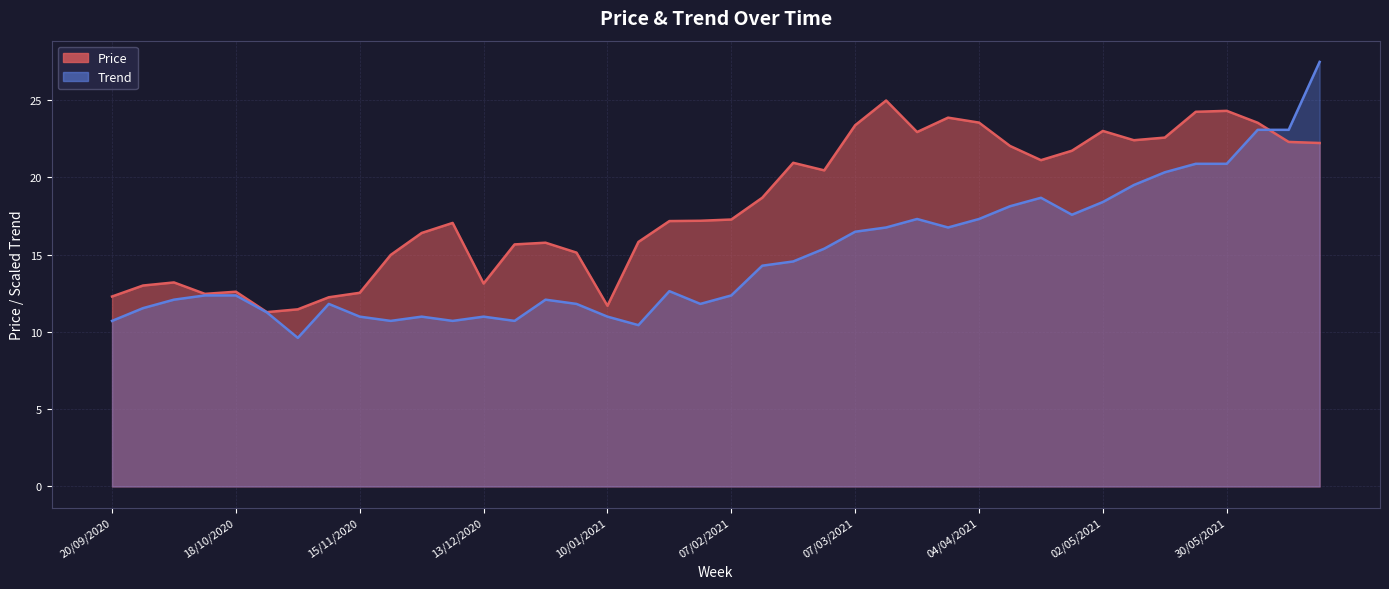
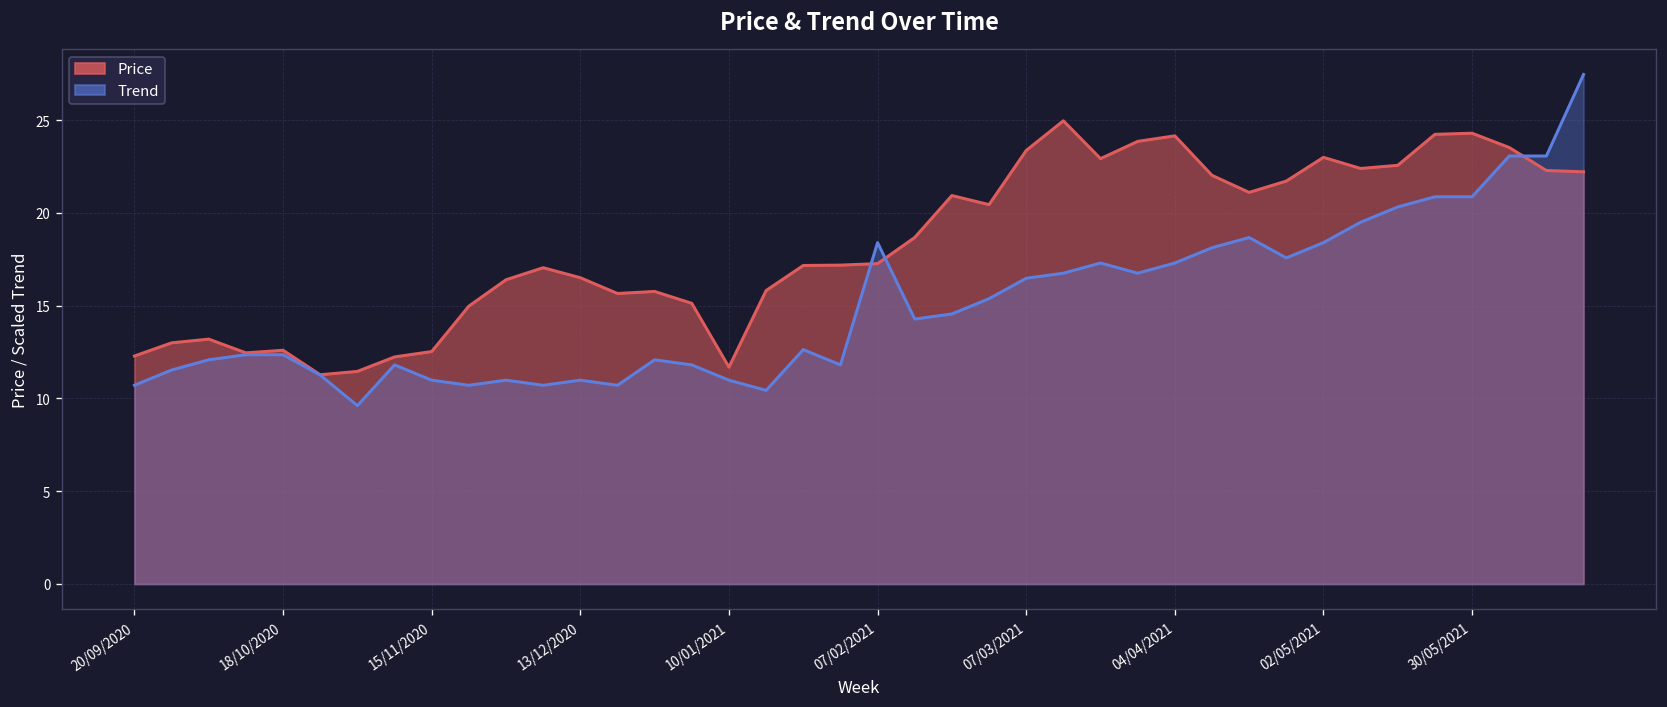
Price, 13/12/2020: 13.1 -> 16.5
Trend, 07/02/2021: 12.4 -> 18.4
Price, 04/04/2021: 23.5 -> 24.2
